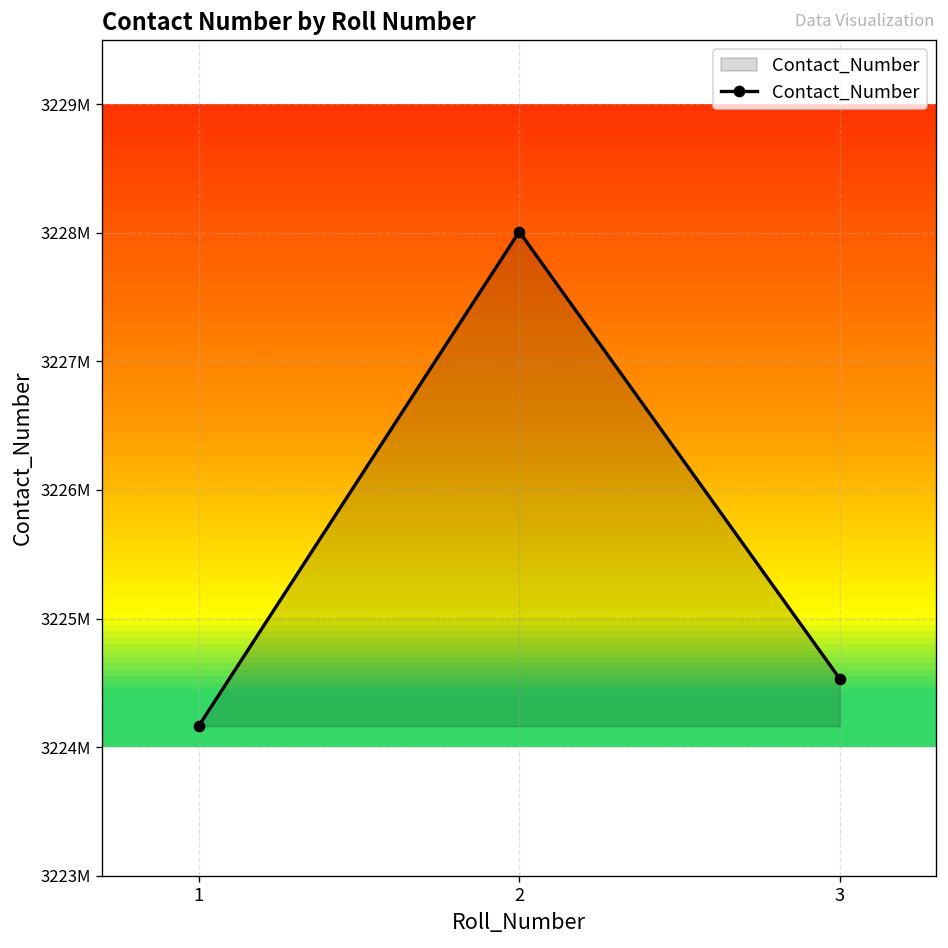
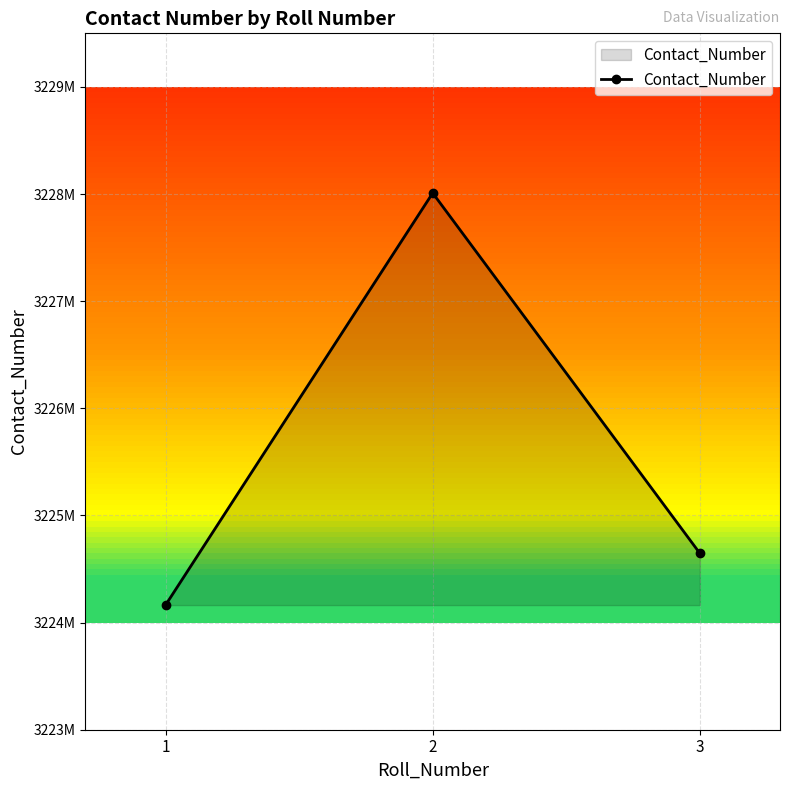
3: 3224530000 -> 3224650000
